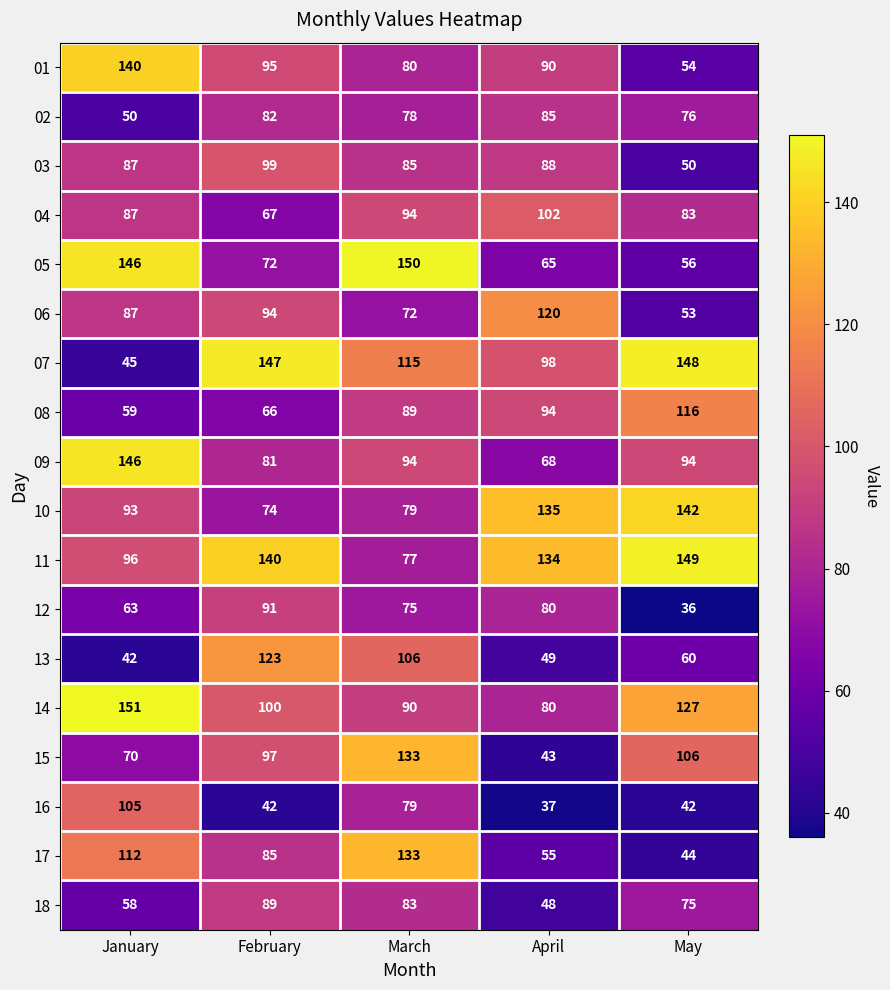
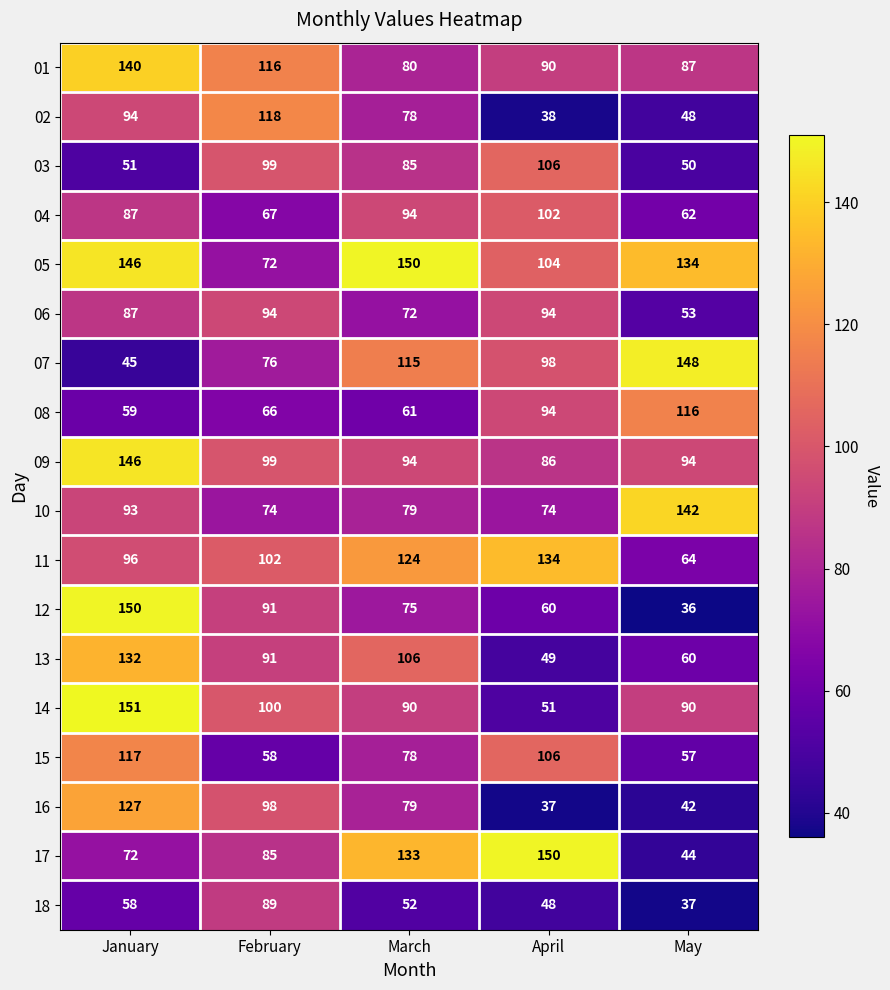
01, February: 95 -> 116
01, May: 54 -> 87
02, January: 50 -> 94
02, February: 82 -> 118
02, April: 85 -> 38
02, May: 76 -> 48
03, January: 87 -> 51
03, April: 88 -> 106
04, May: 83 -> 62
05, April: 65 -> 104
05, May: 56 -> 134
06, April: 120 -> 94
07, February: 147 -> 76
08, March: 89 -> 61
09, February: 81 -> 99
09, April: 68 -> 86
10, April: 135 -> 74
11, February: 140 -> 102
11, March: 77 -> 124
11, May: 149 -> 64
12, January: 63 -> 150
12, April: 80 -> 60
13, January: 42 -> 132
13, February: 123 -> 91
14, April: 80 -> 51
14, May: 127 -> 90
15, January: 70 -> 117
15, February: 97 -> 58
15, March: 133 -> 78
15, April: 43 -> 106
15, May: 106 -> 57
16, January: 105 -> 127
16, February: 42 -> 98
17, January: 112 -> 72
17, April: 55 -> 150
18, March: 83 -> 52
18, May: 75 -> 37
